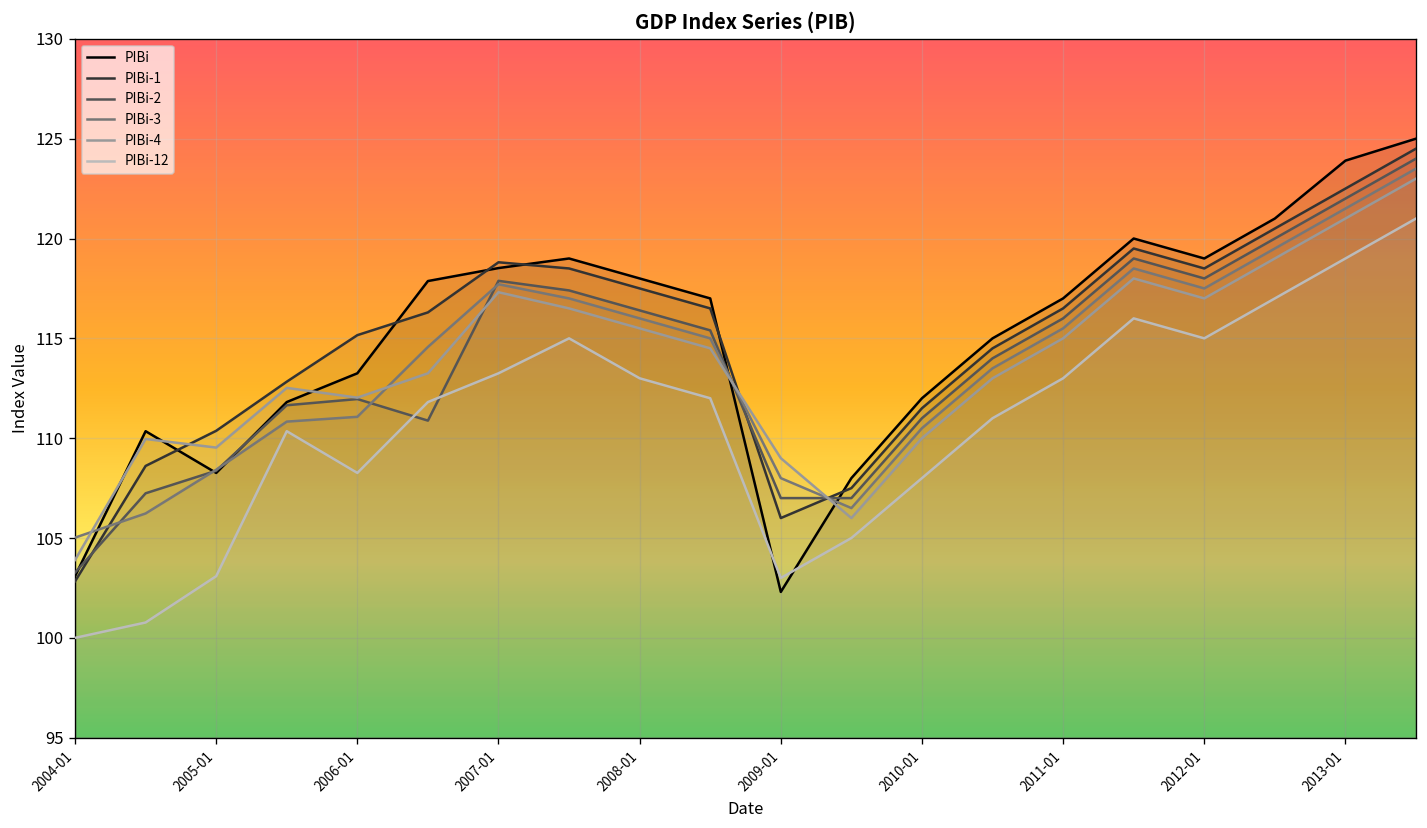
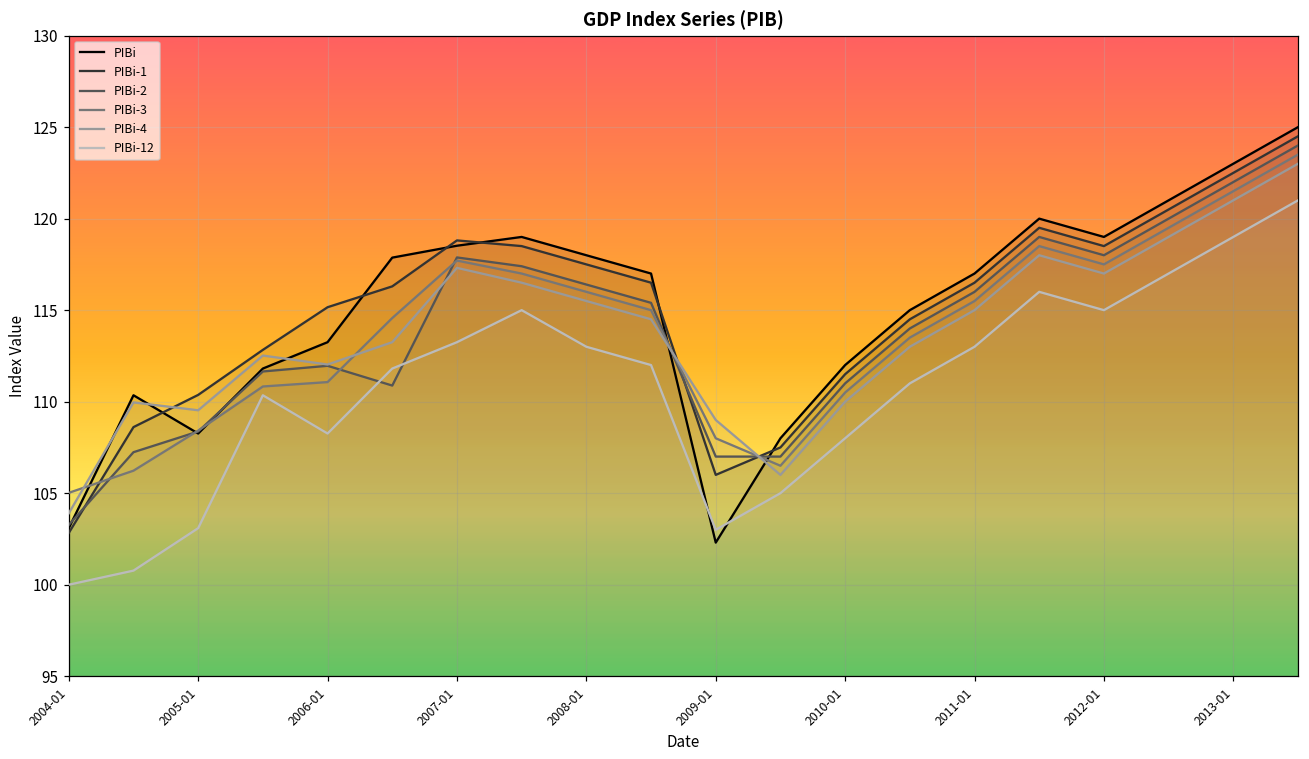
PIBi, 2013-01: 123.9 -> 123.0
